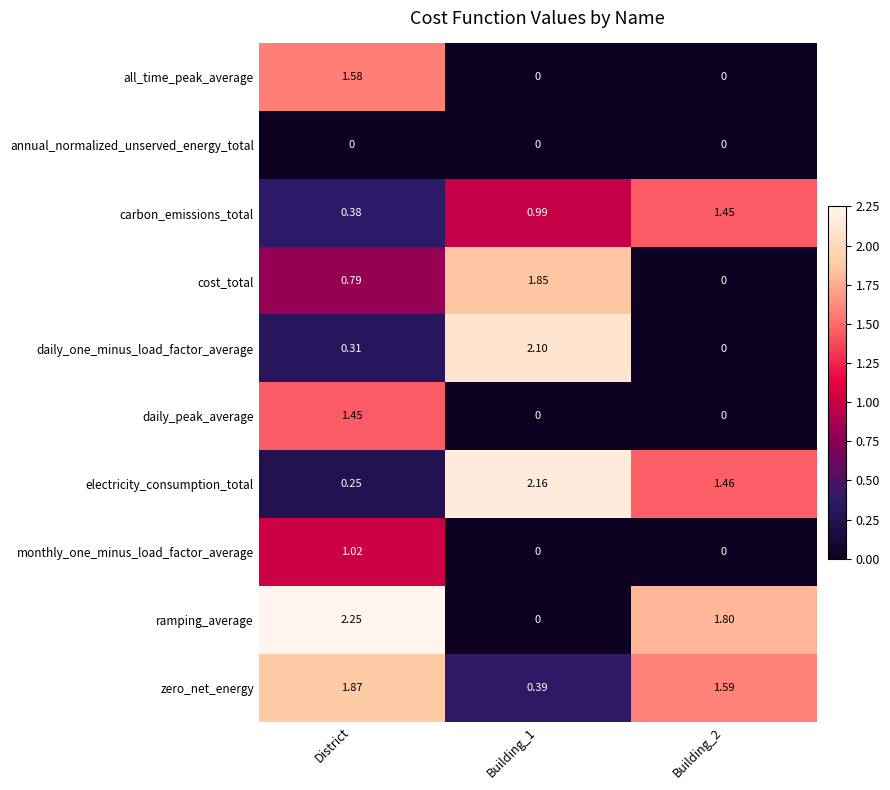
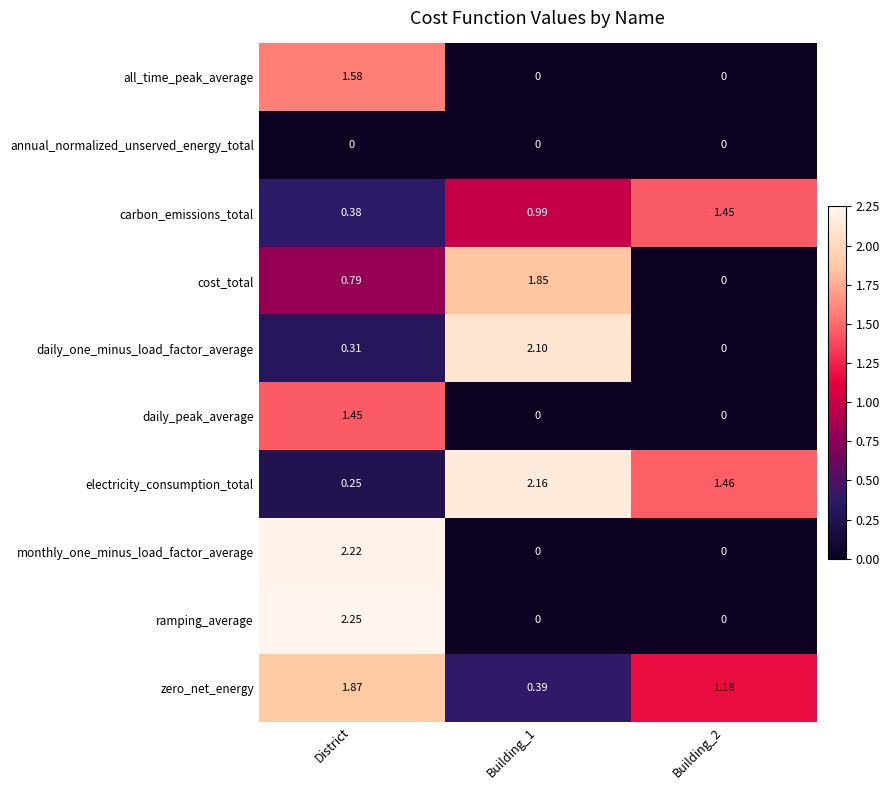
monthly_one_minus_load_factor_average, District: 1.02 -> 2.22
ramping_average, Building_2: 1.80 -> 0
zero_net_energy, Building_2: 1.59 -> 1.18
